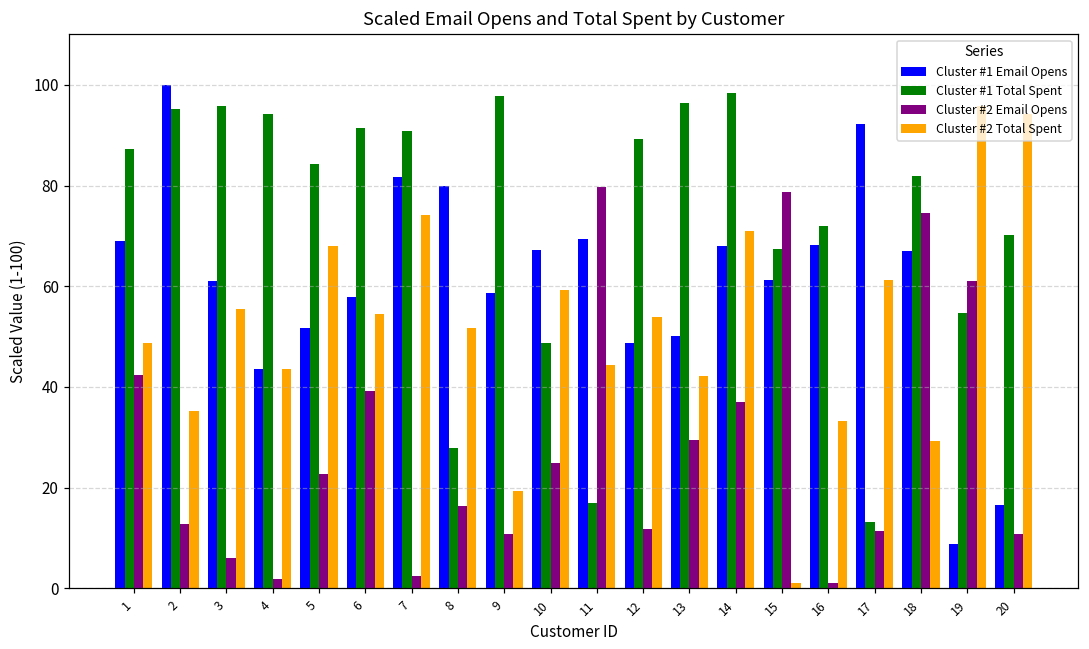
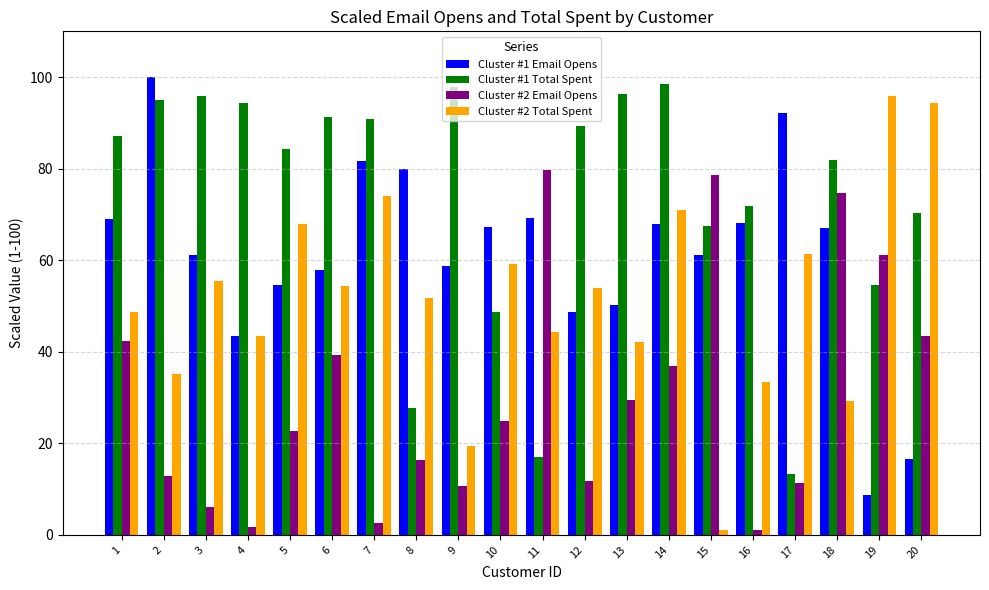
Cluster #1 Email Opens, 5: 52 -> 54
Cluster #2 Email Opens, 20: 11 -> 43
